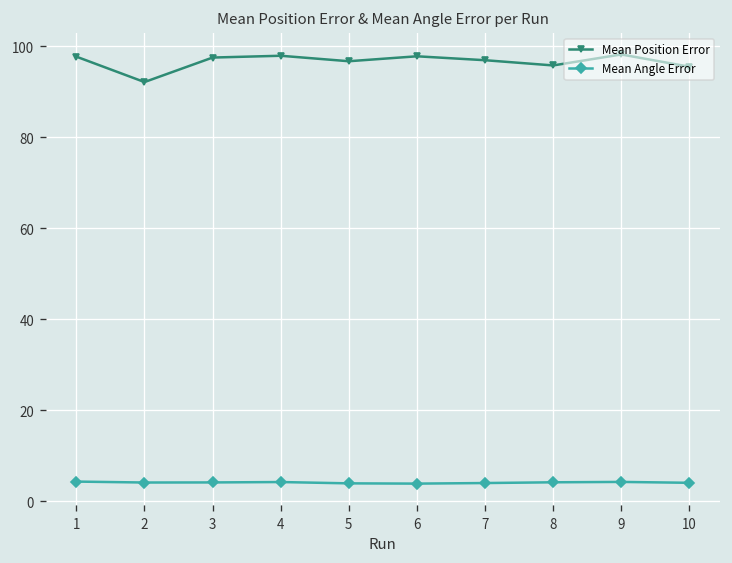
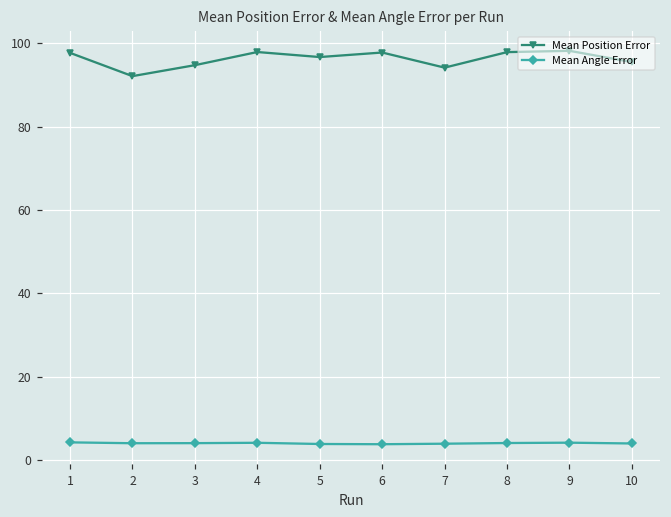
Mean Position Error, 3: 97 -> 95
Mean Position Error, 7: 97 -> 94
Mean Position Error, 8: 96 -> 98
